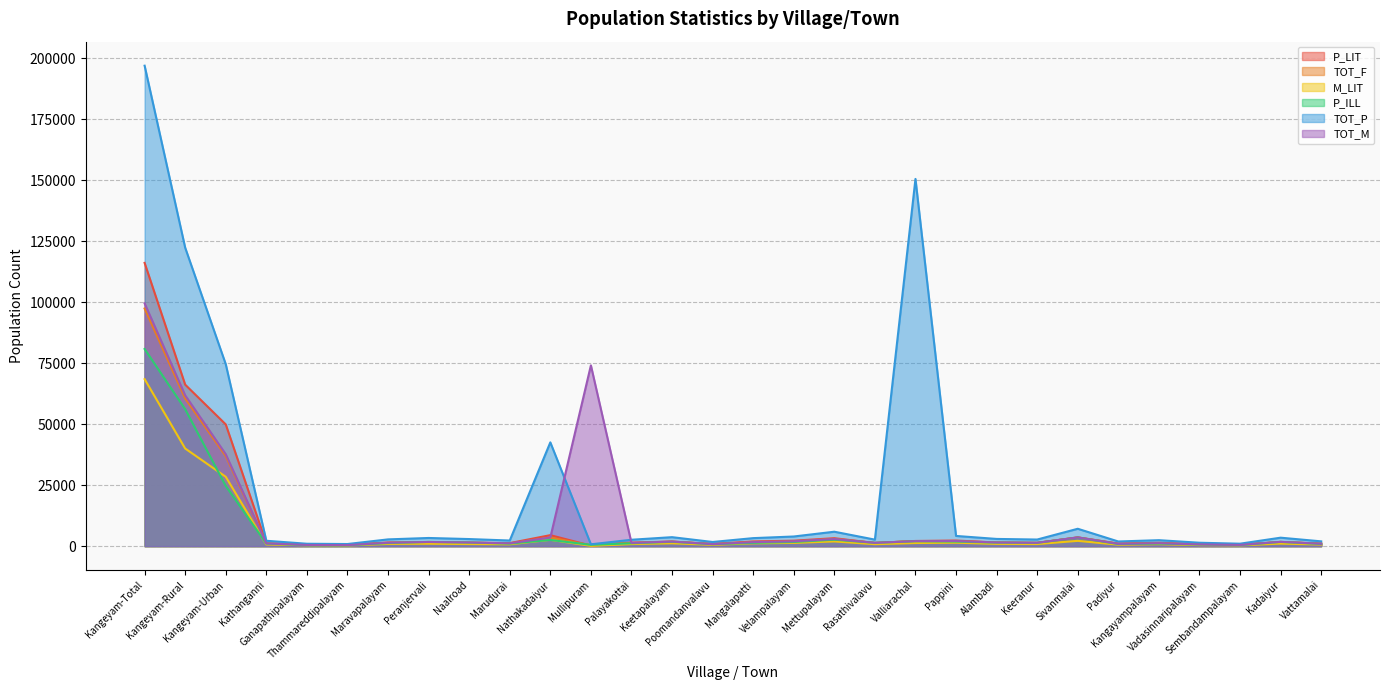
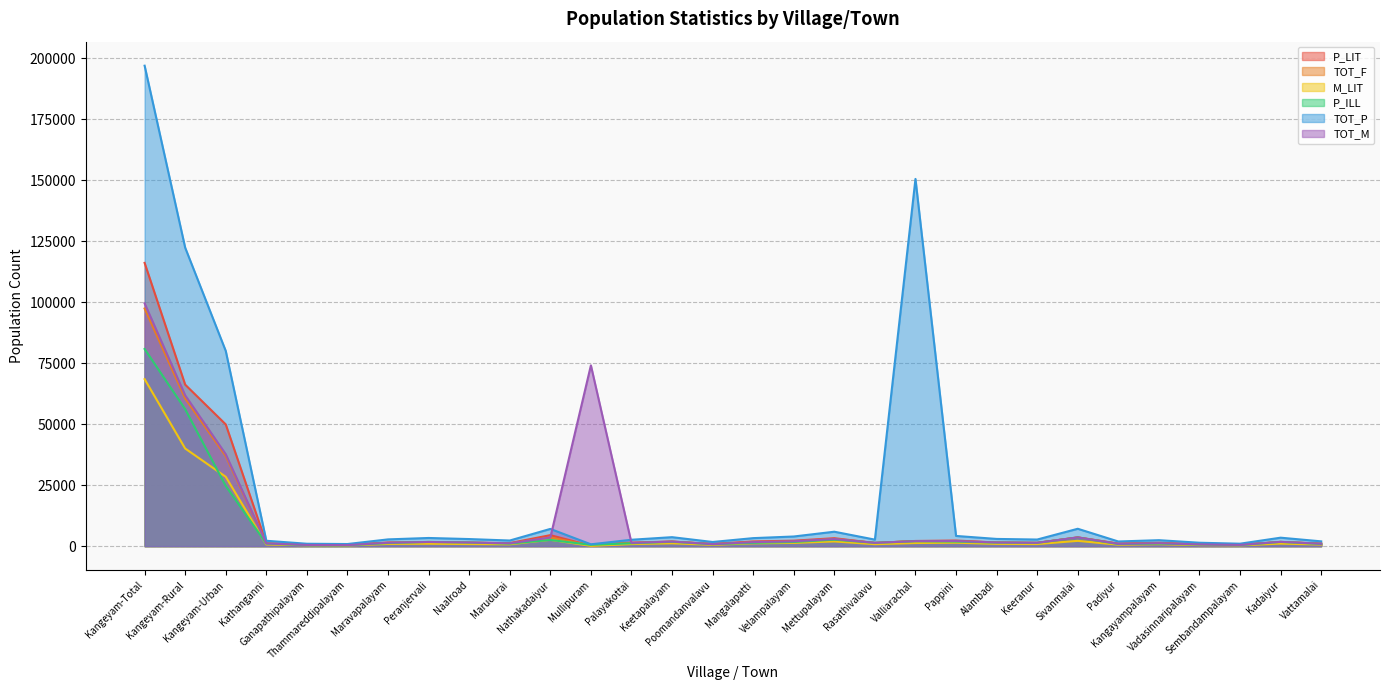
TOT_P, Kangeyam-Urban: 75000 -> 80000
TOT_P, Nathakadaiyur: 43000 -> 7000
